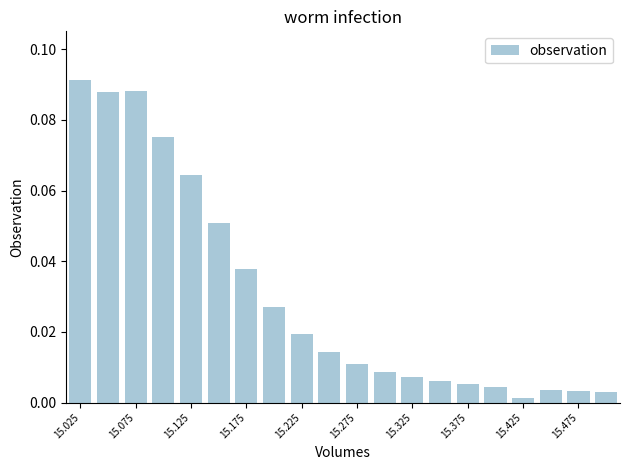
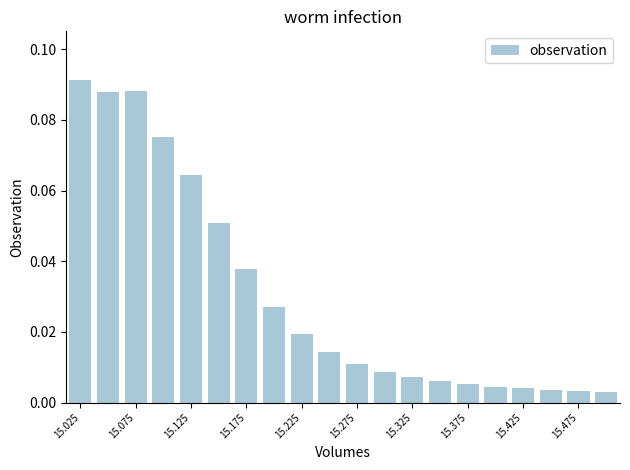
15.425: 0.001 -> 0.004
